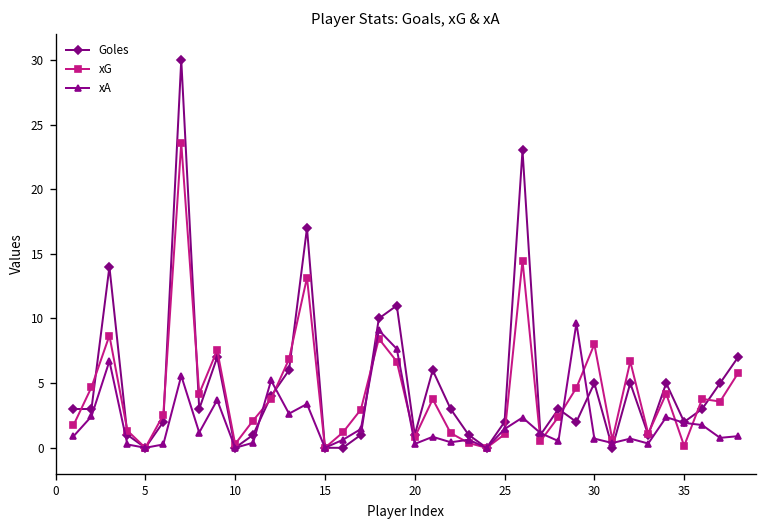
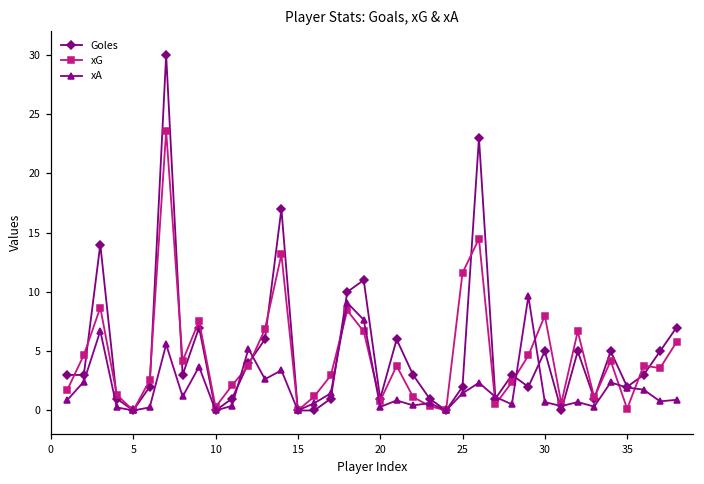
xG, 25: 1.0 -> 11.6
